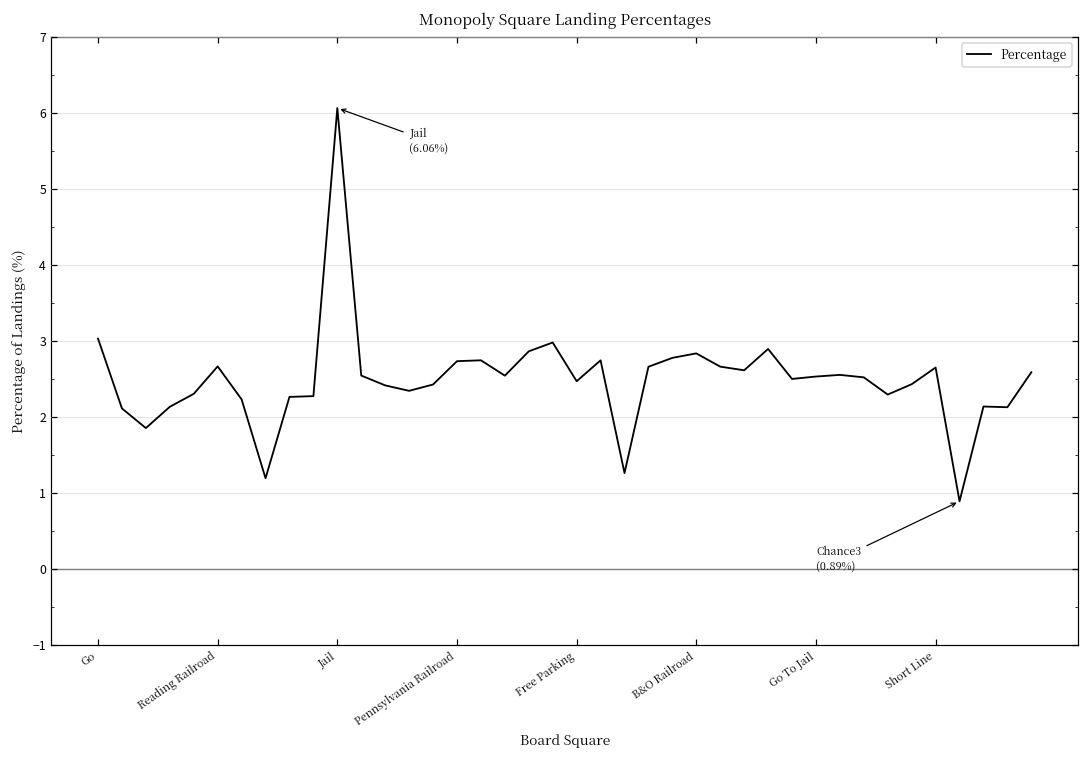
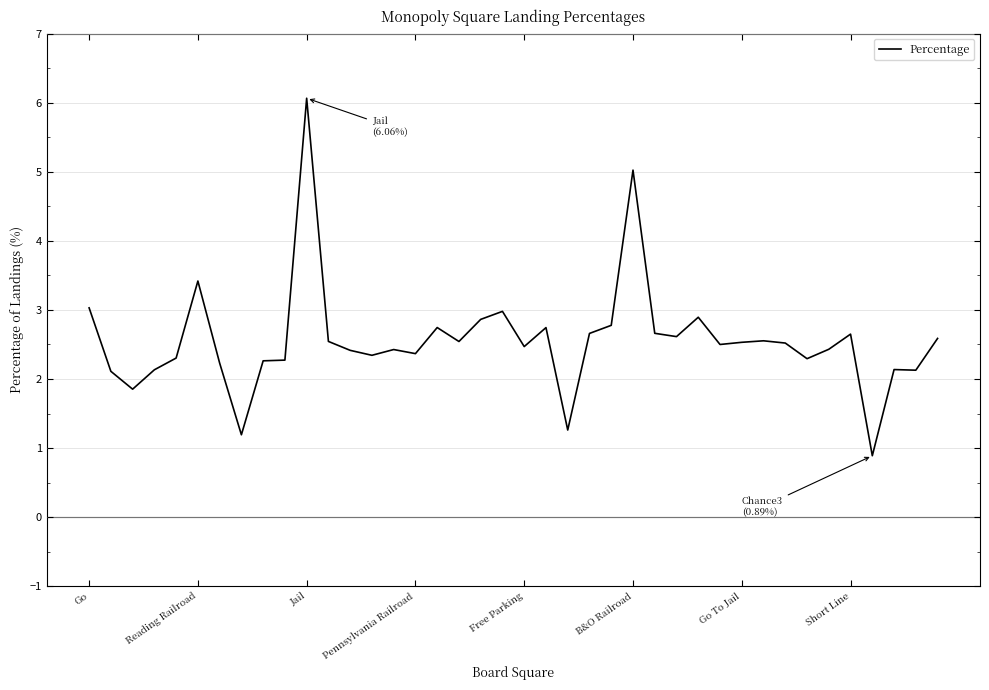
Reading Railroad: 2.7 -> 3.4
Pennsylvania Railroad: 2.7 -> 2.4
B&O Railroad: 2.8 -> 5.0
